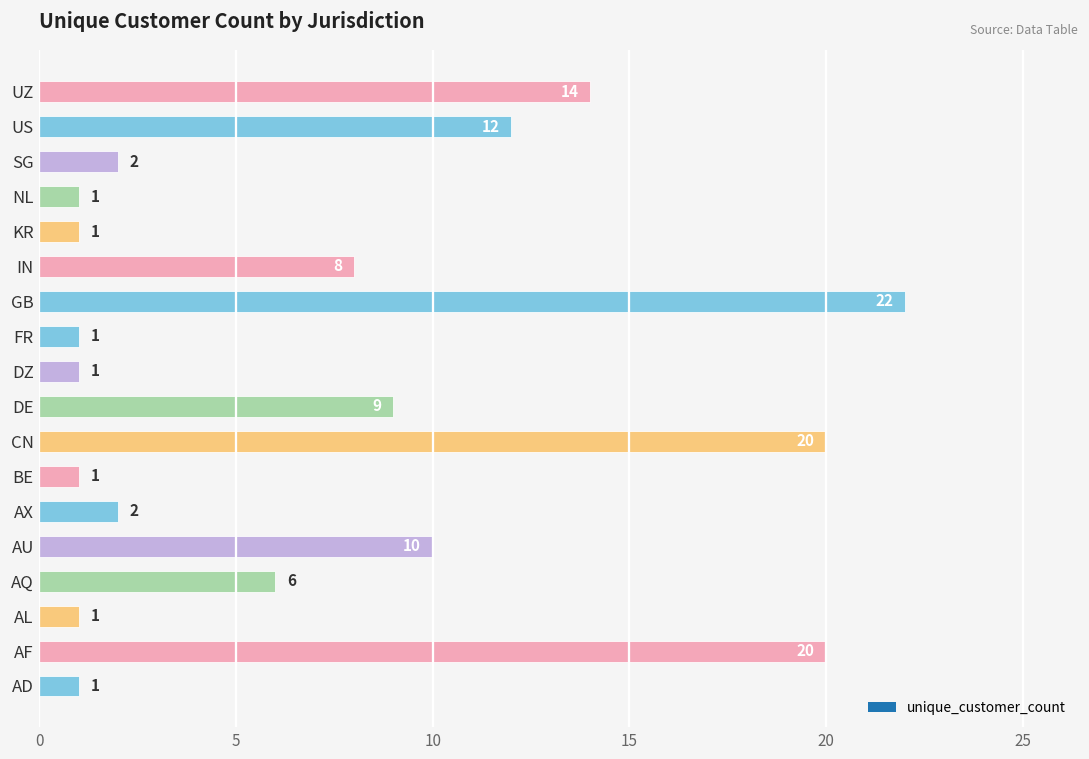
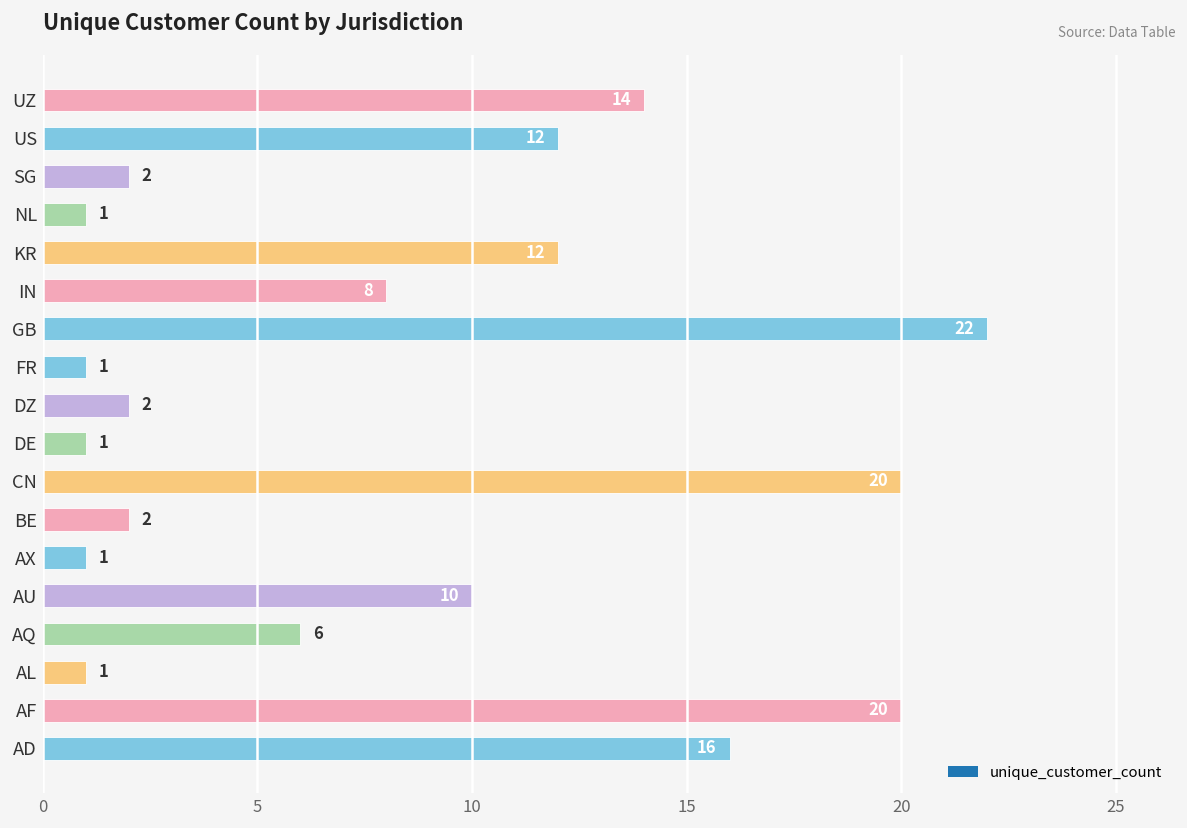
KR: 1 -> 12
DZ: 1 -> 2
DE: 9 -> 1
BE: 1 -> 2
AX: 2 -> 1
AD: 1 -> 16
